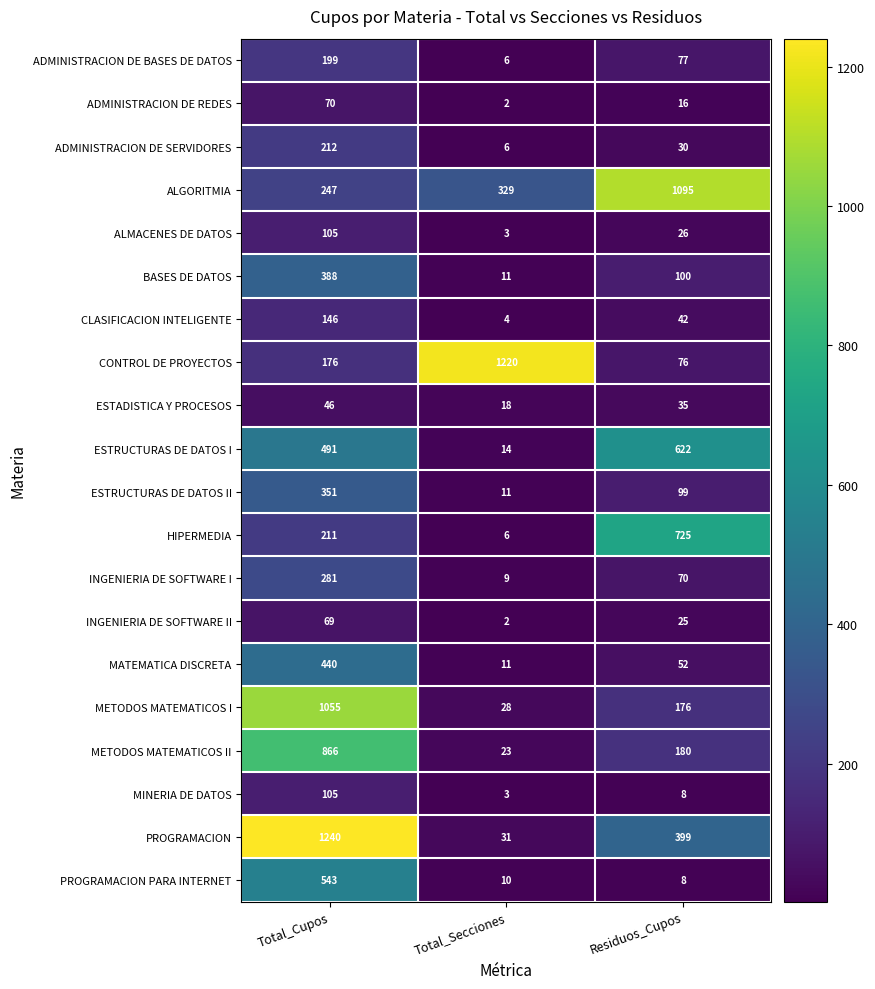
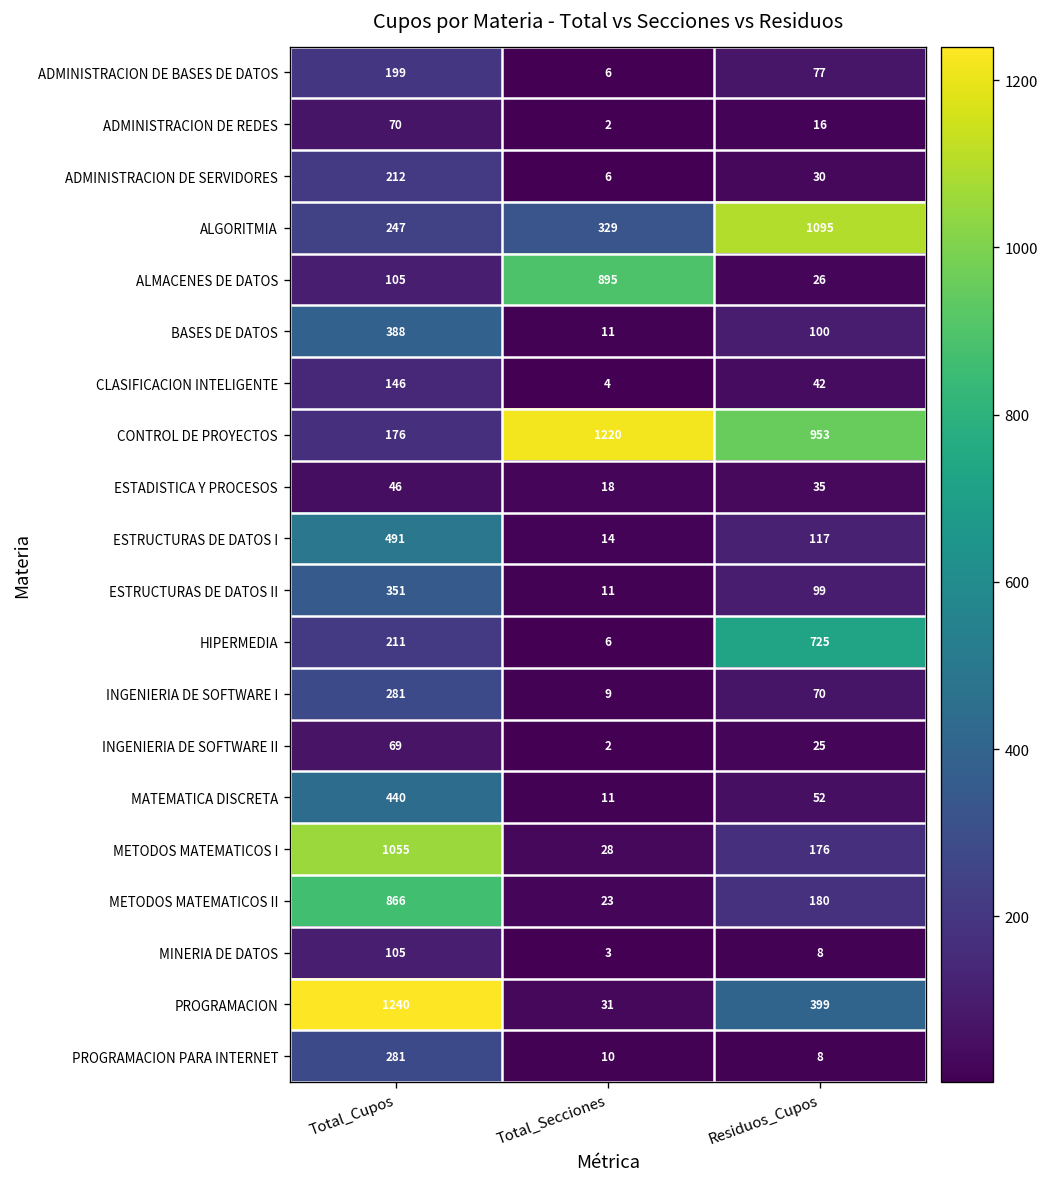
ALMACENES DE DATOS, Total_Secciones: 3 -> 895
CONTROL DE PROYECTOS, Residuos_Cupos: 76 -> 953
ESTRUCTURAS DE DATOS I, Residuos_Cupos: 622 -> 117
PROGRAMACION PARA INTERNET, Total_Cupos: 543 -> 281
